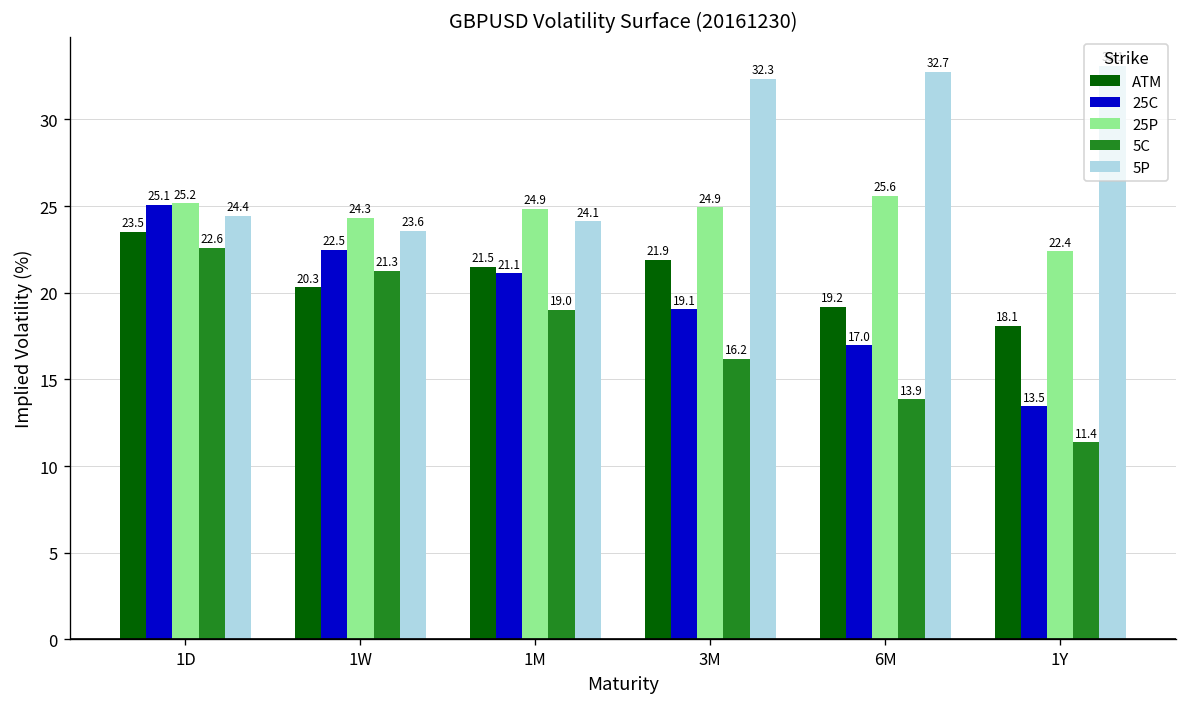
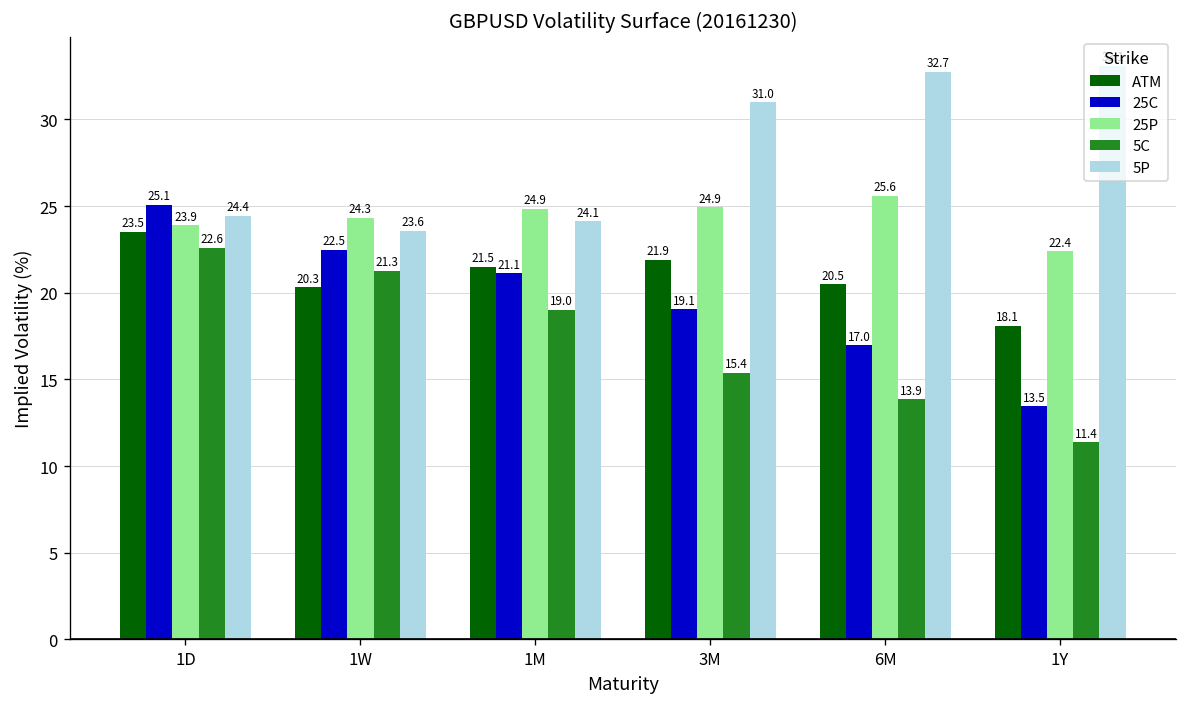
25P, 1D: 25.2 -> 23.9
5C, 3M: 16.2 -> 15.4
5P, 3M: 32.3 -> 31.0
ATM, 6M: 19.2 -> 20.5
